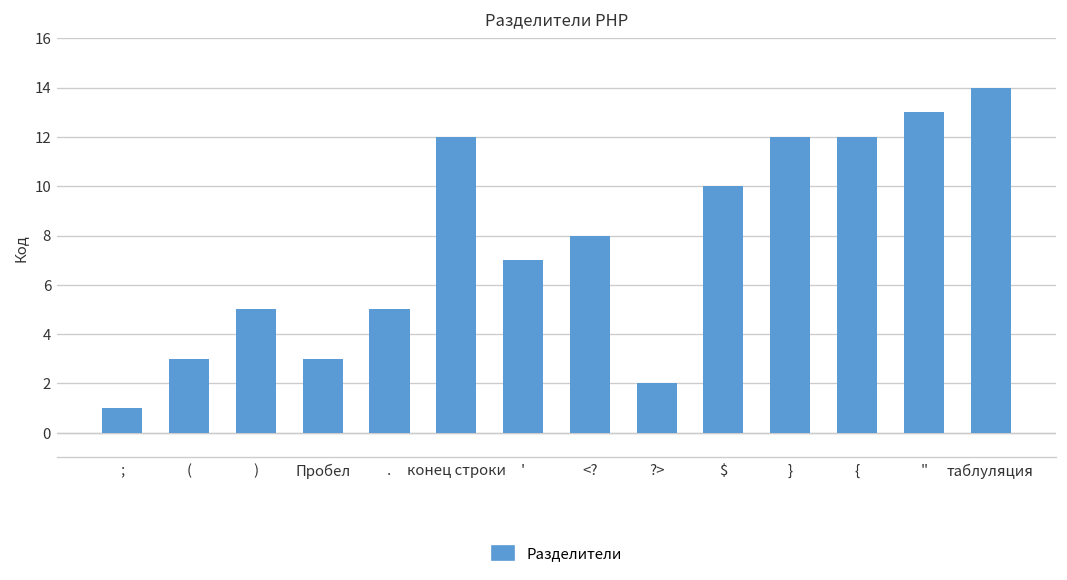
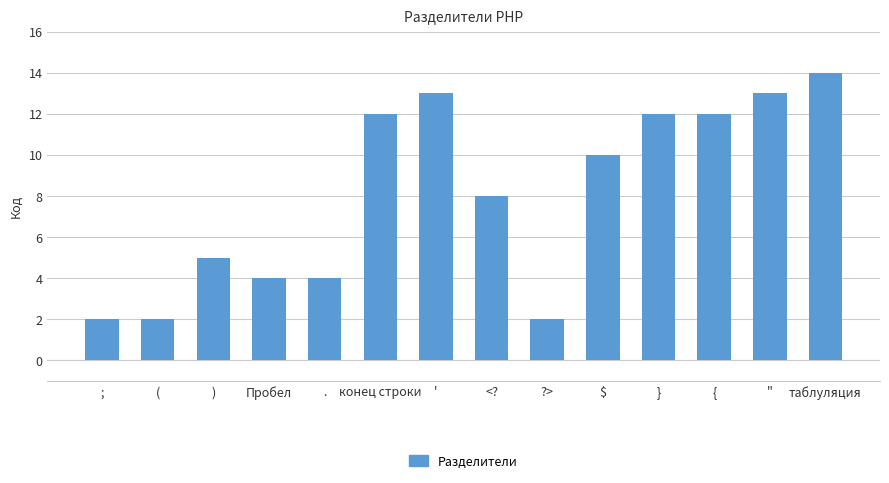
;: 1 -> 2
(: 3 -> 2
Пробел: 3 -> 4
.: 5 -> 4
': 7 -> 13
